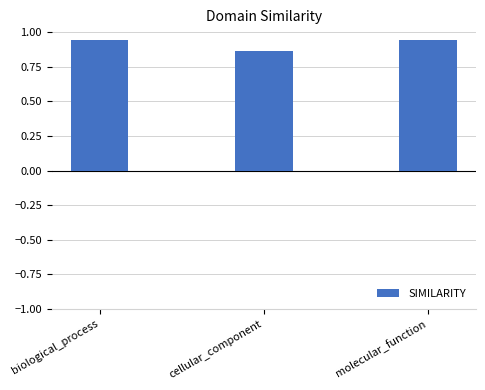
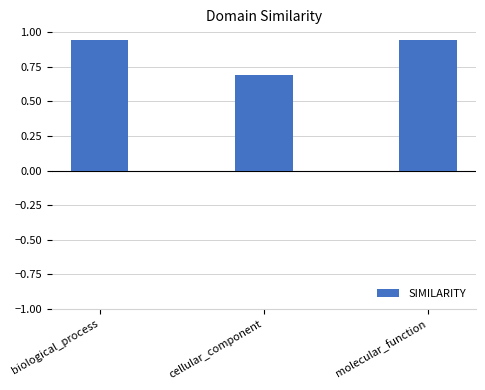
cellular_component: 0.86 -> 0.69
